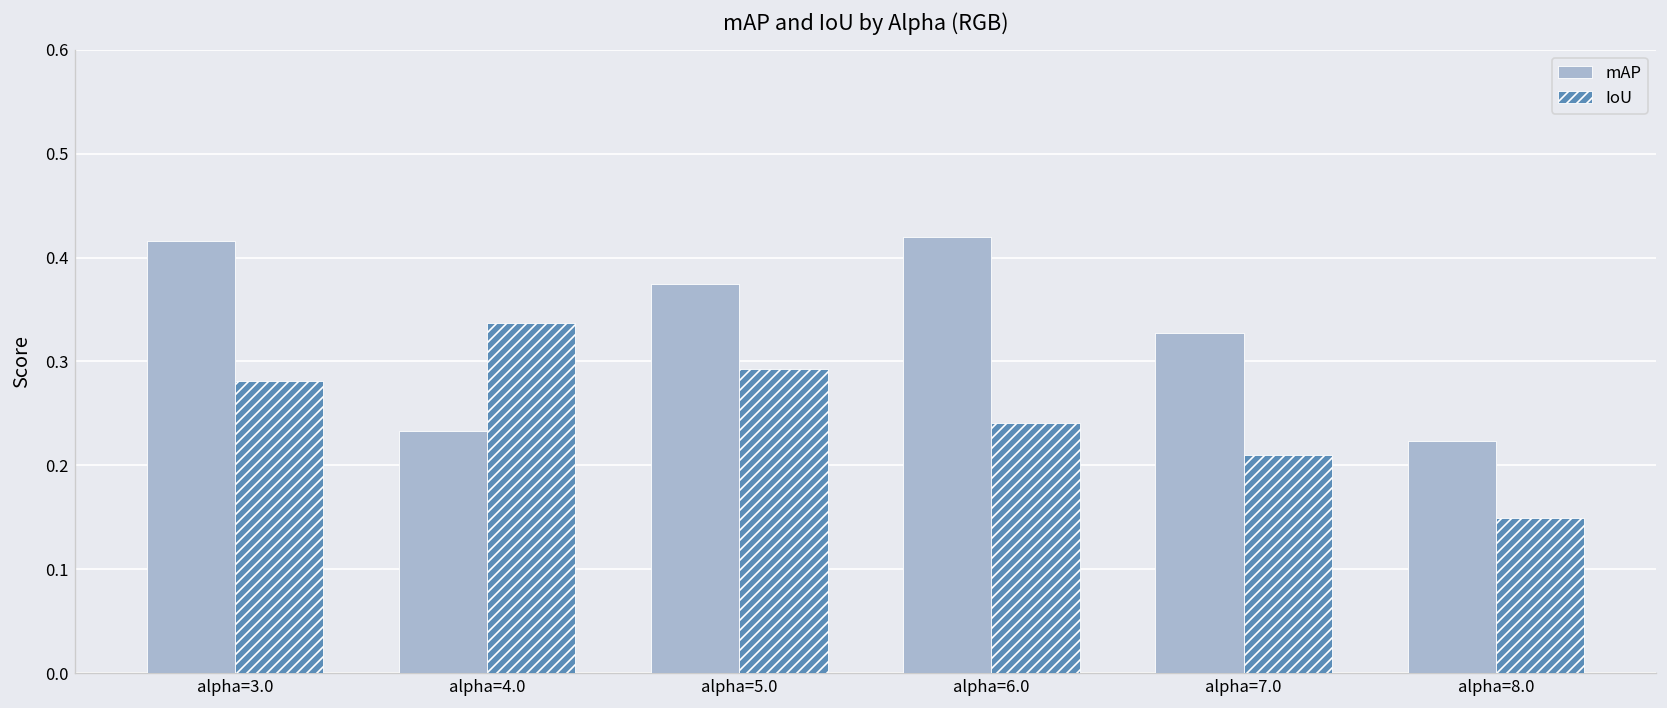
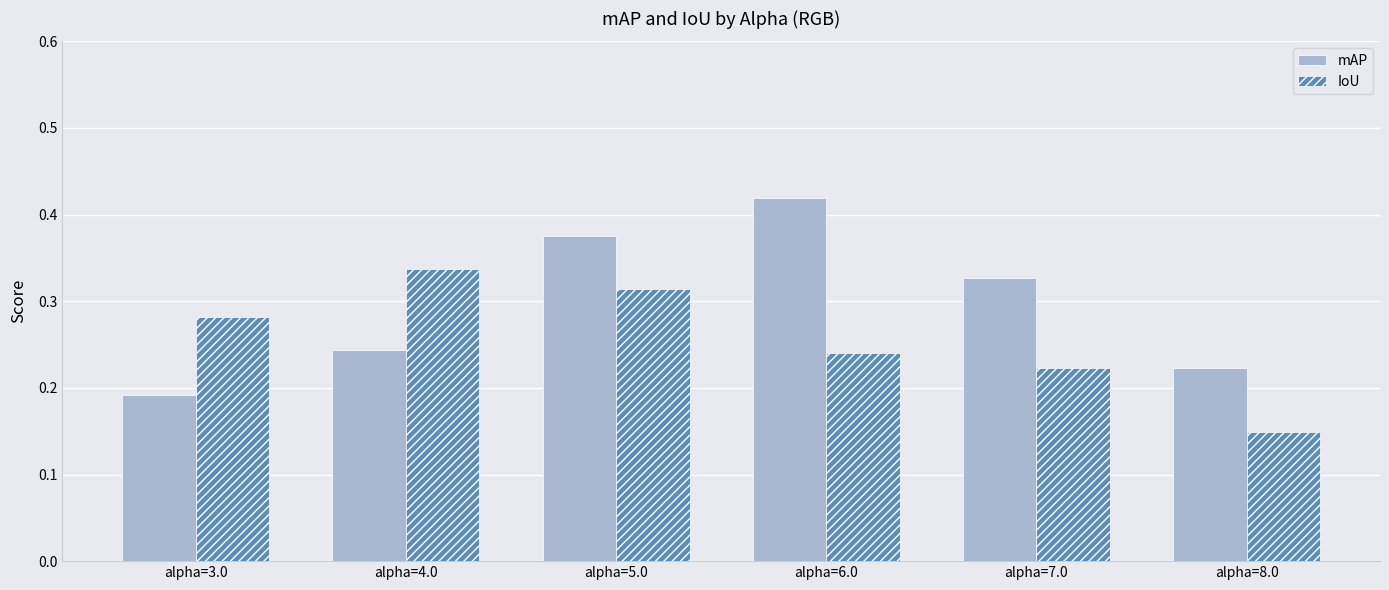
mAP, alpha=3.0: 0.42 -> 0.19
mAP, alpha=4.0: 0.23 -> 0.24
IoU, alpha=5.0: 0.29 -> 0.31
IoU, alpha=7.0: 0.21 -> 0.22
